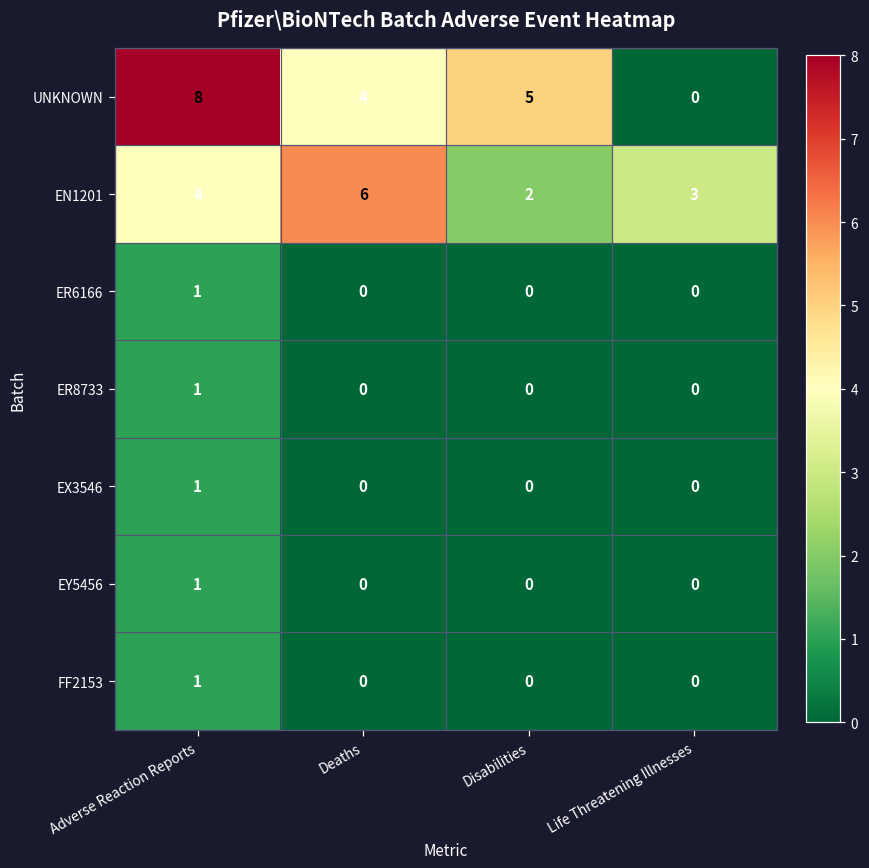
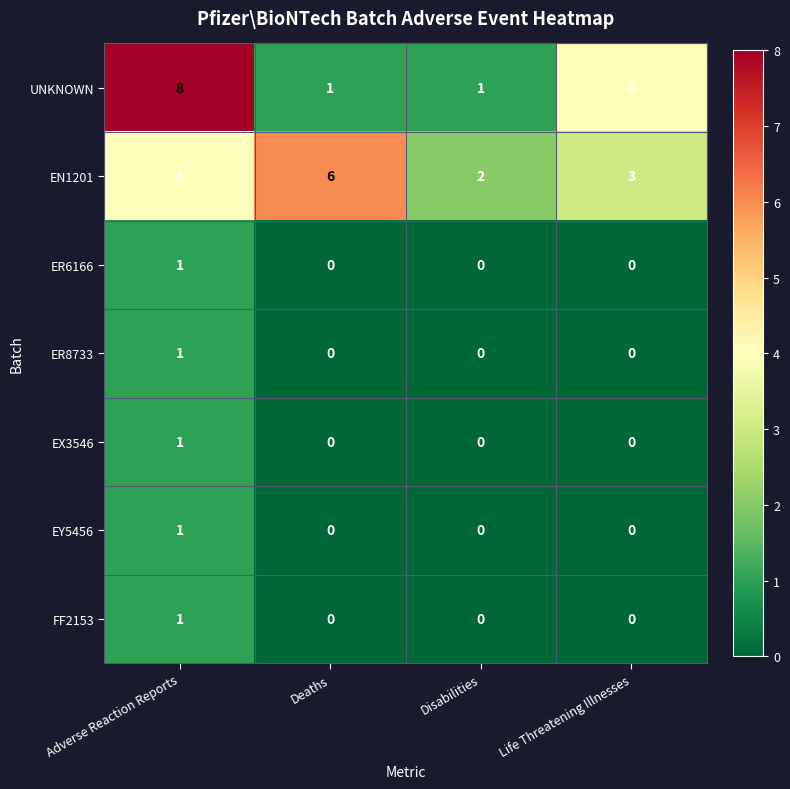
UNKNOWN, Deaths: 4 -> 1
UNKNOWN, Disabilities: 5 -> 1
UNKNOWN, Life Threatening Illnesses: 0 -> 4
